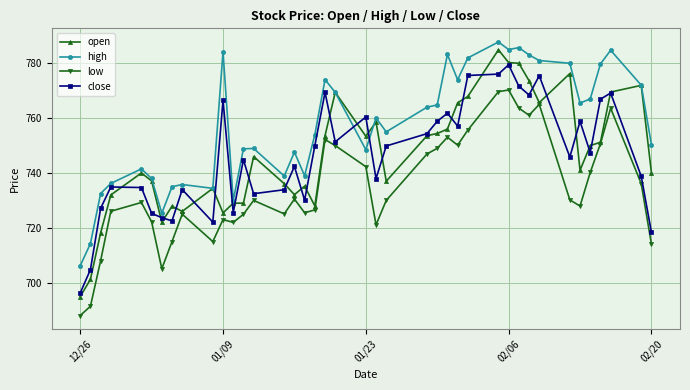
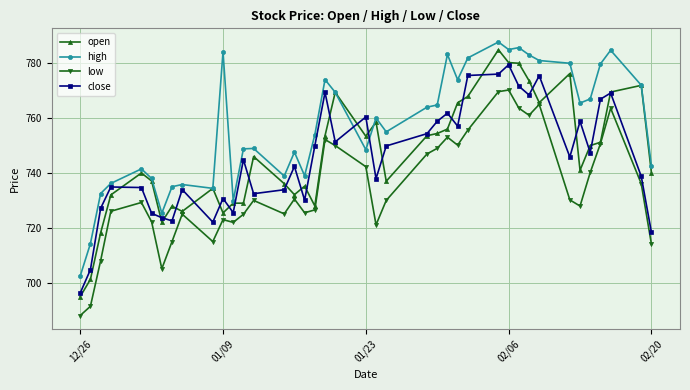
high, 12/26: 706 -> 702
close, 01/09: 767 -> 731
high, 02/20: 750 -> 743
